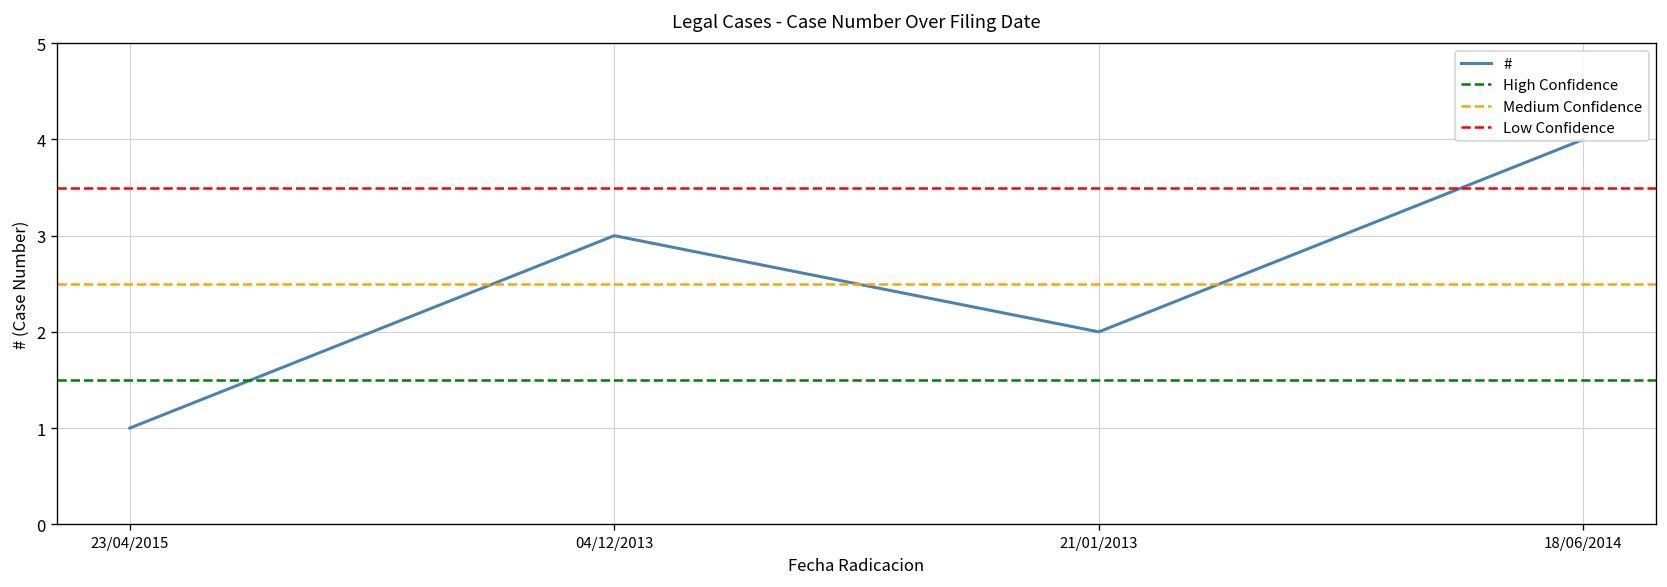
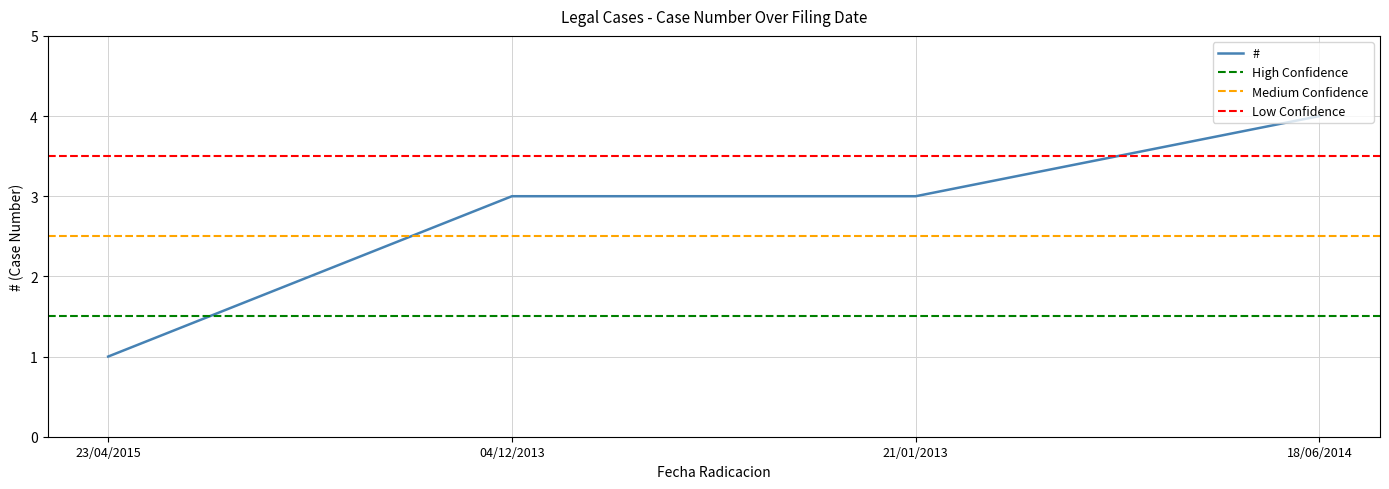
21/01/2013: 2 -> 3
